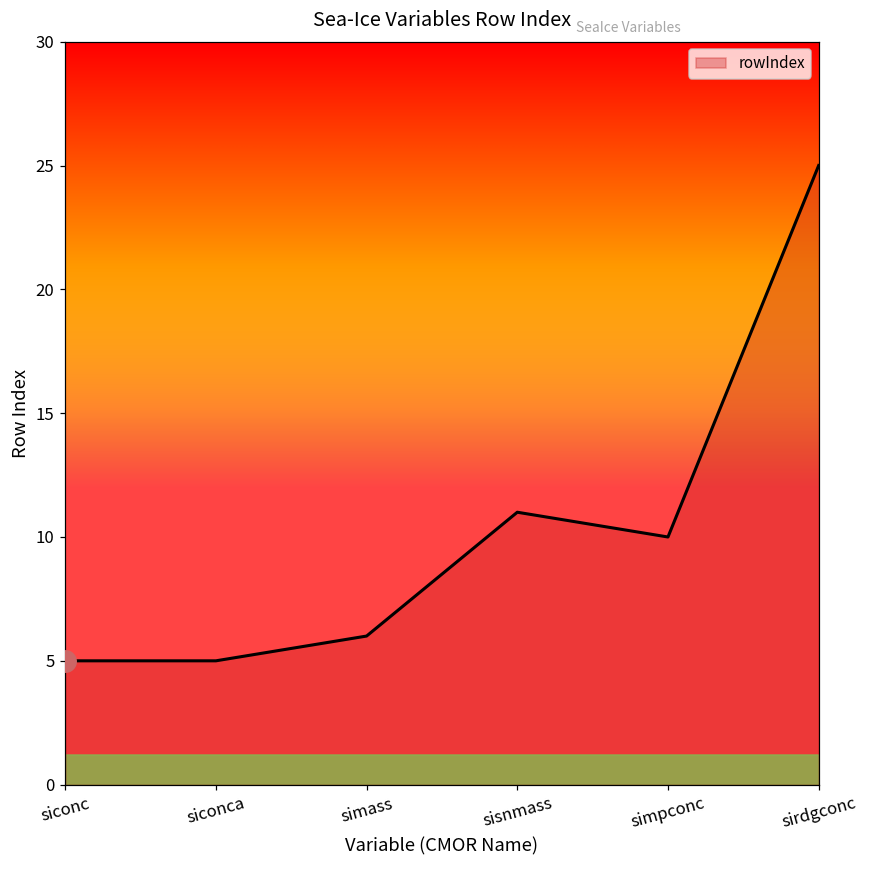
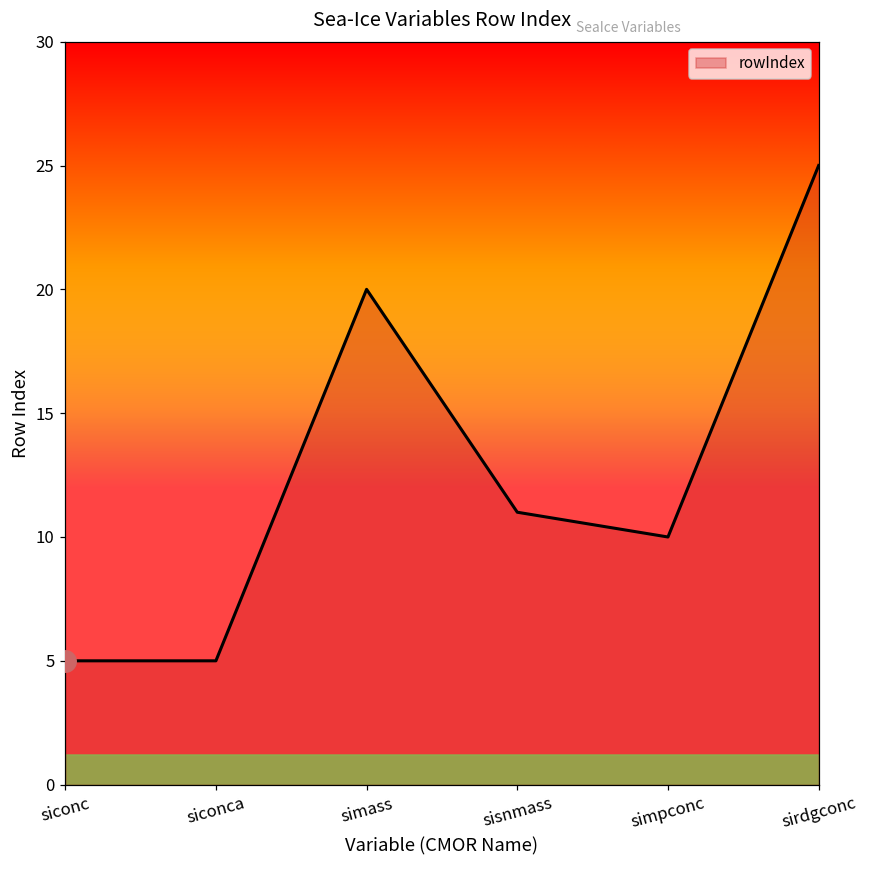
rowIndex, simass: 6 -> 20
